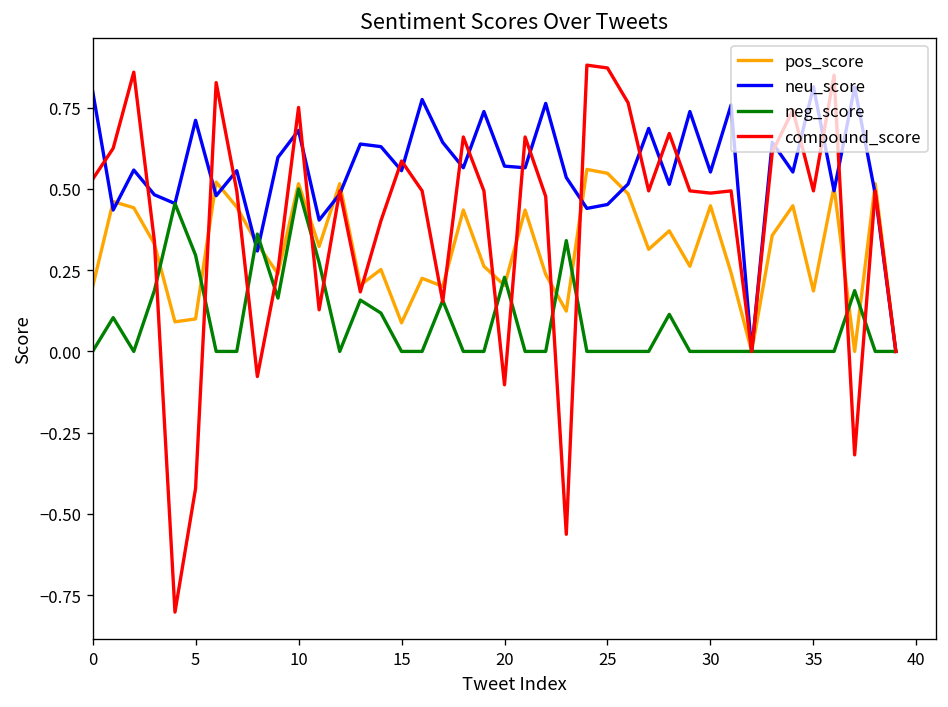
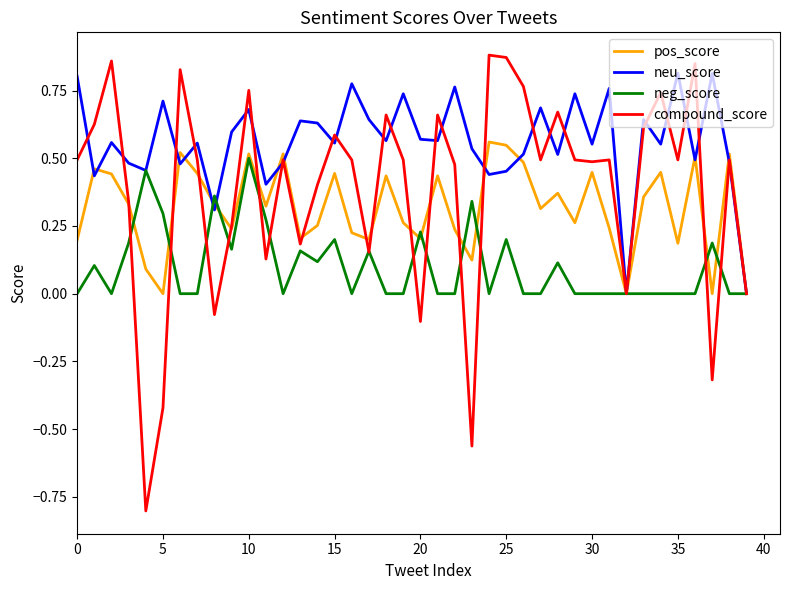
compound_score, 0: 0.53 -> 0.49
pos_score, 5: 0.1 -> 0.0
pos_score, 15: 0.09 -> 0.44
neg_score, 15: 0.0 -> 0.2
neg_score, 25: 0.0 -> 0.2
